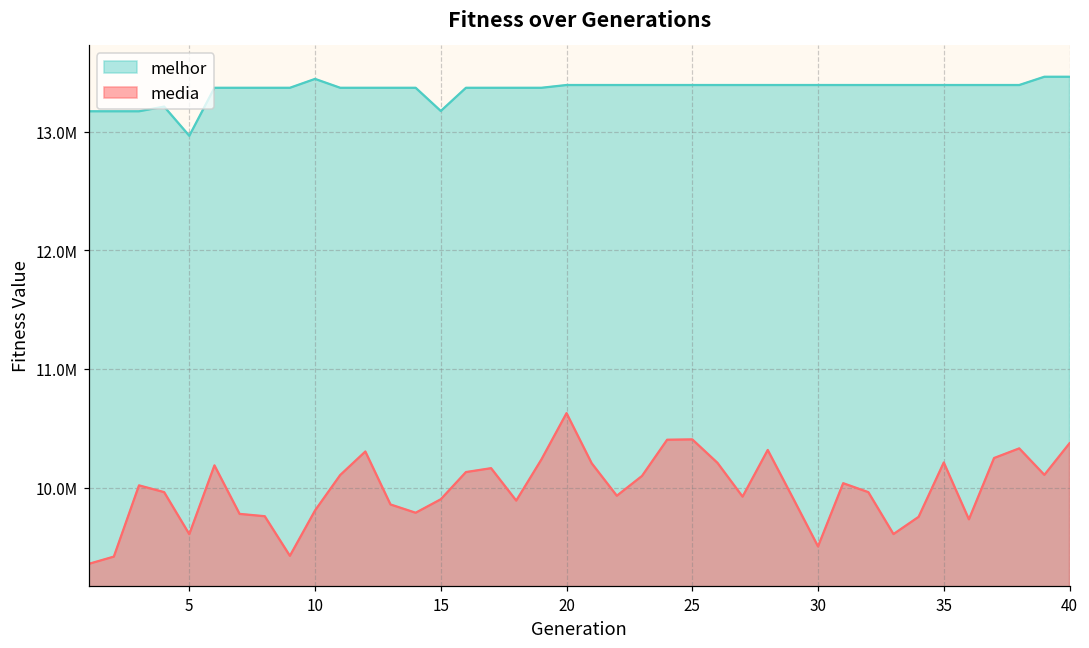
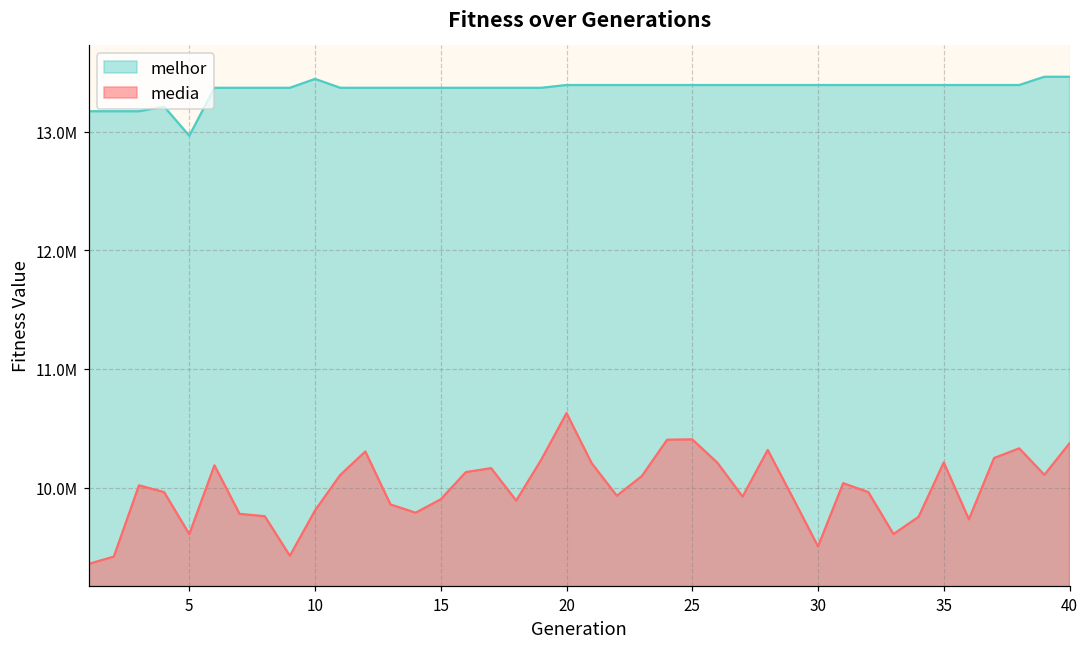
melhor, 15: 13180000 -> 13370000
